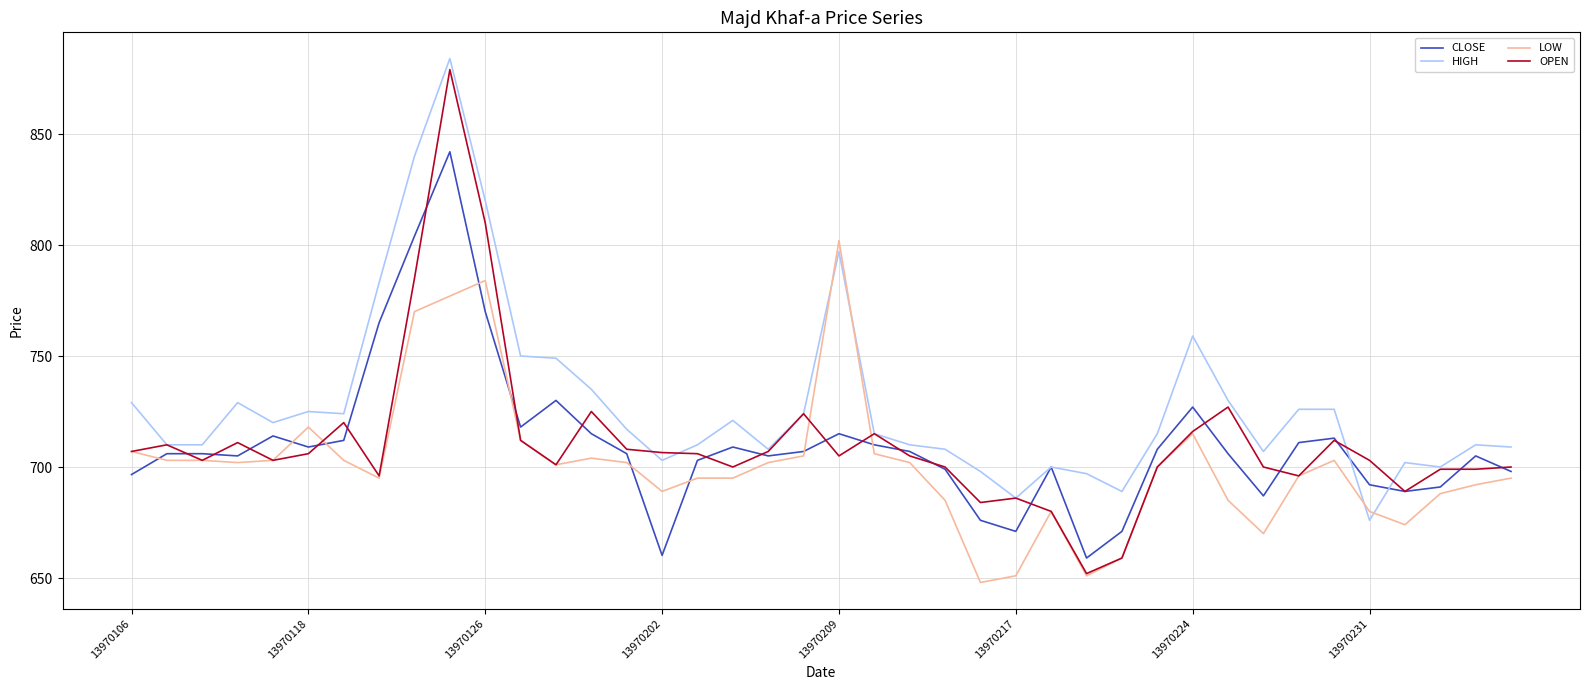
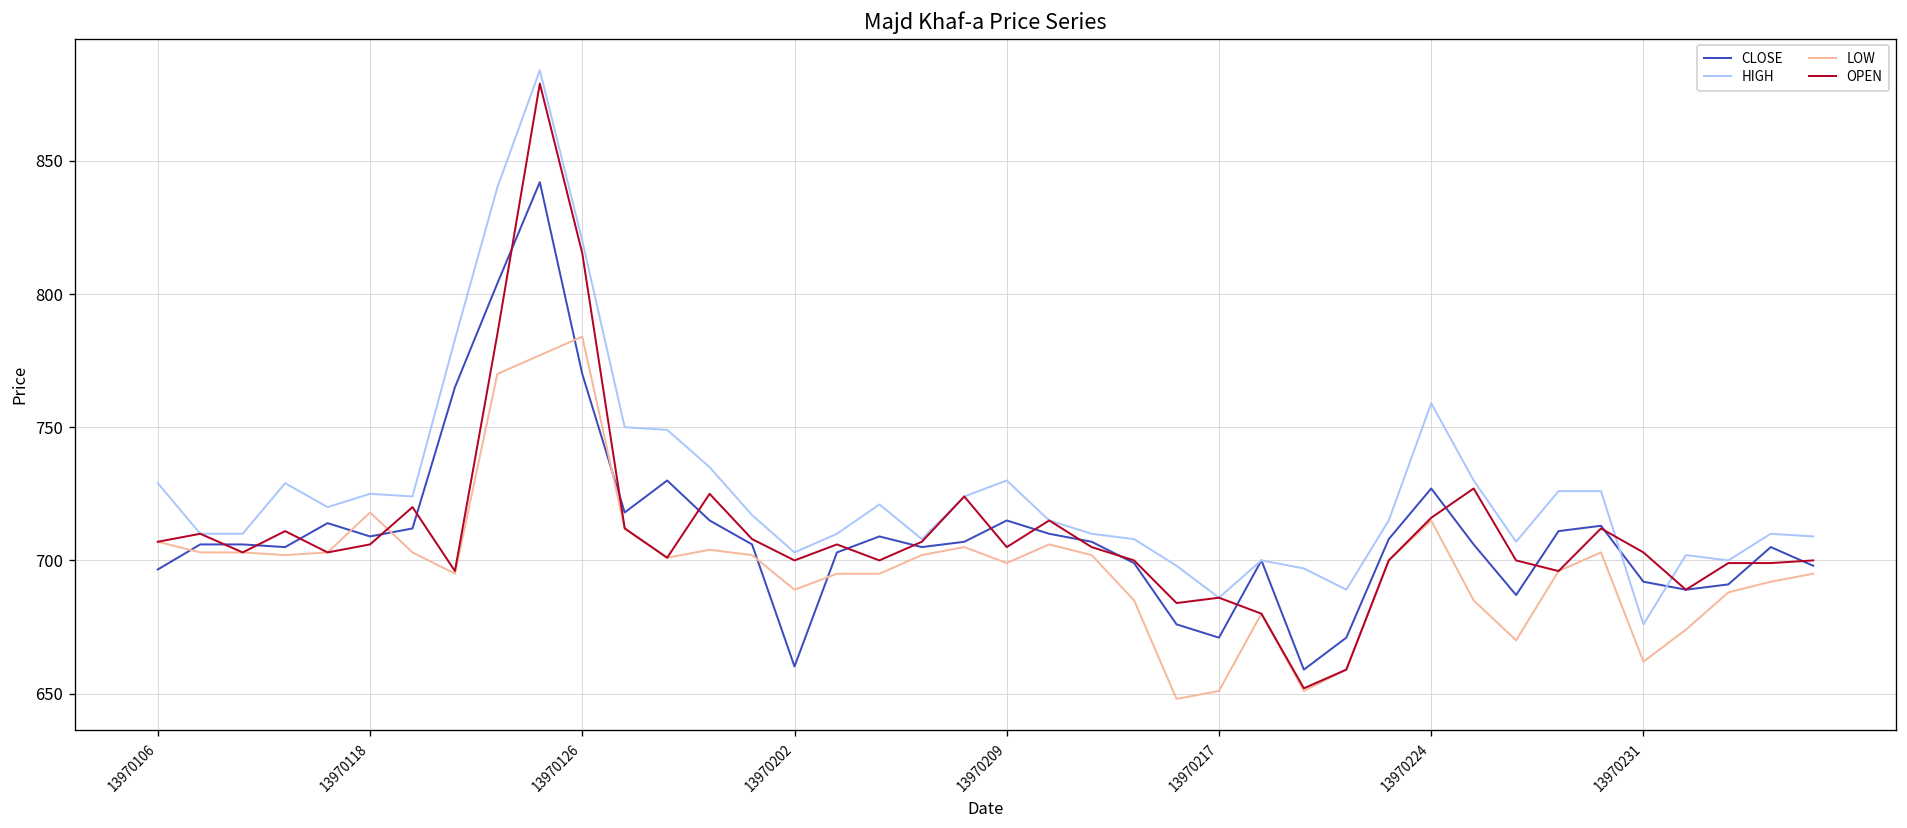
OPEN, 13970126: 810 -> 815
OPEN, 13970202: 707 -> 700
HIGH, 13970209: 797 -> 730
LOW, 13970209: 802 -> 699
LOW, 13970231: 680 -> 662
